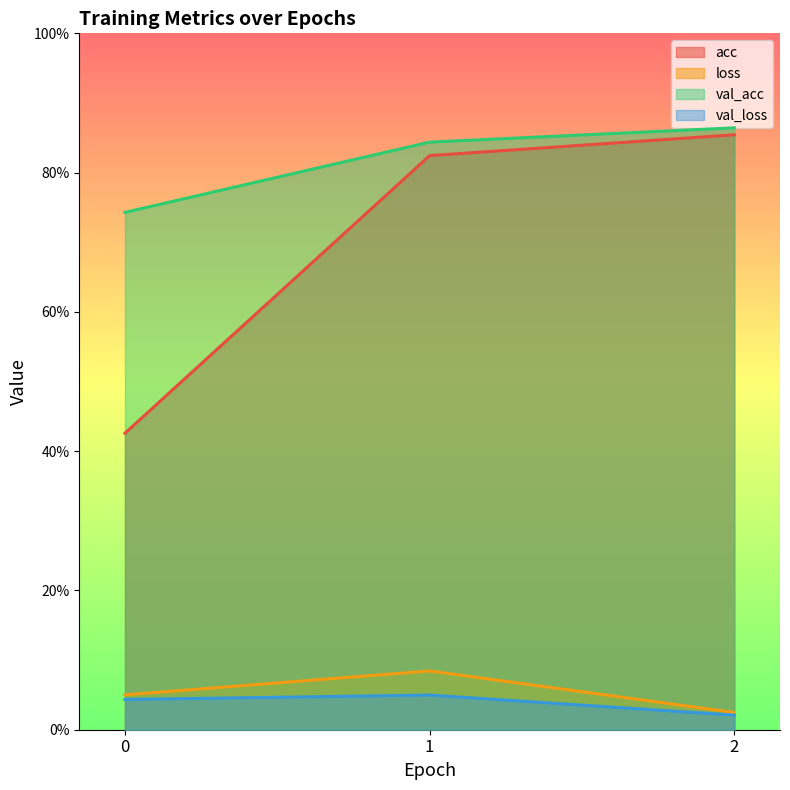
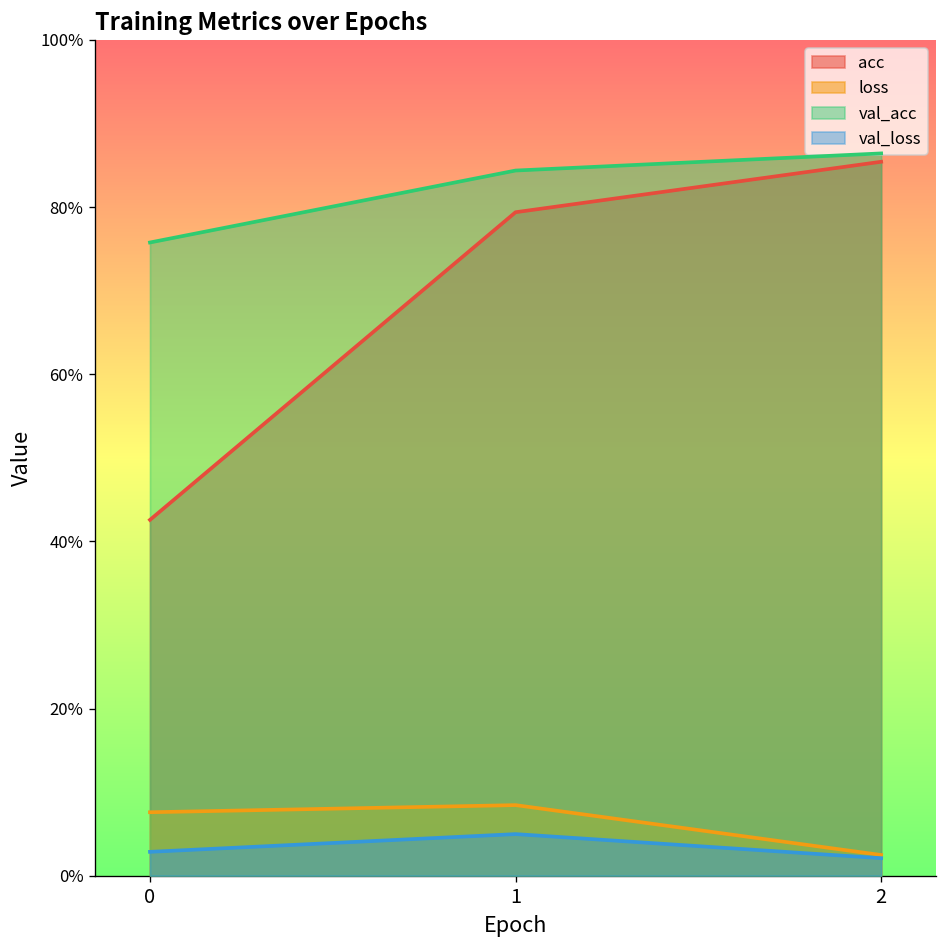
loss, 0: 5% -> 8%
val_acc, 0: 74% -> 76%
val_loss, 0: 4% -> 3%
acc, 1: 82% -> 79%
